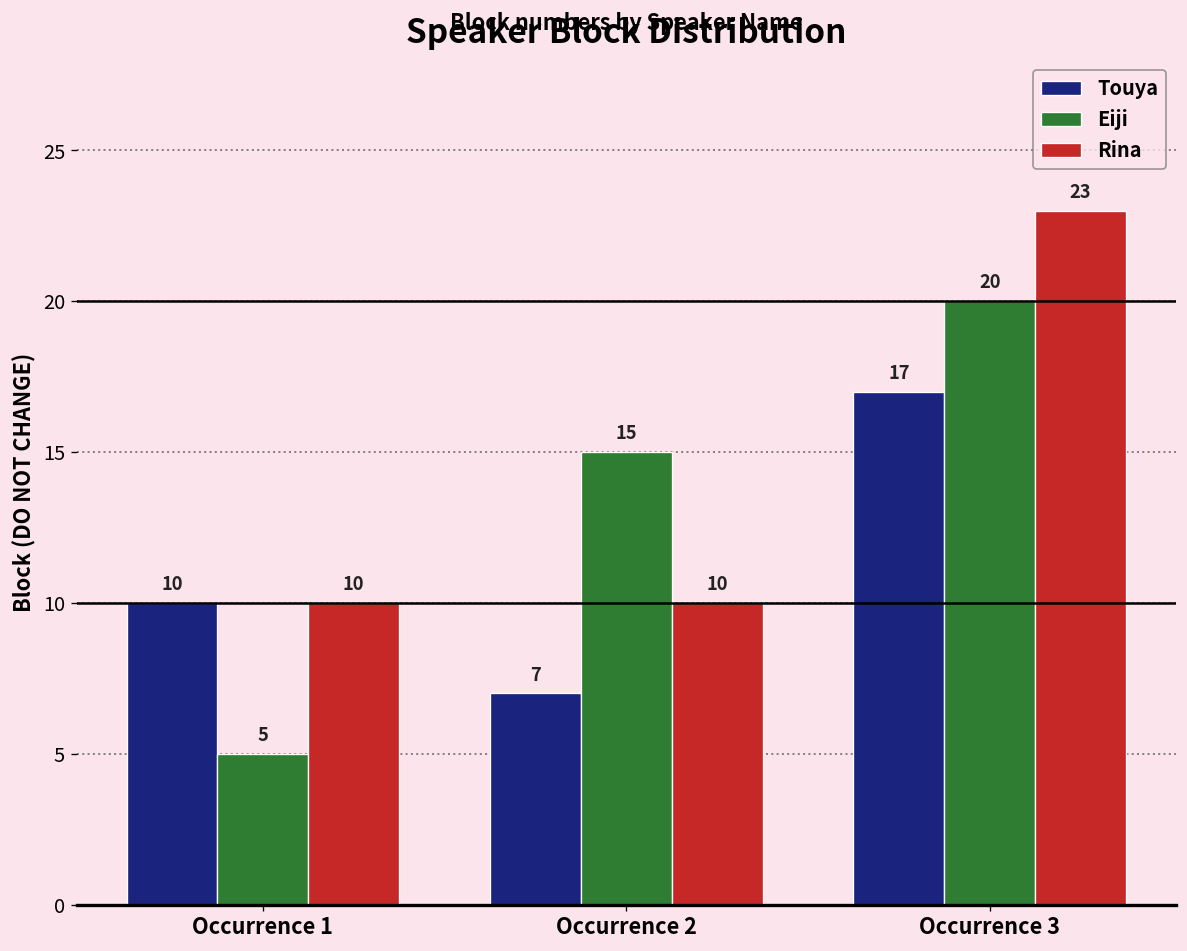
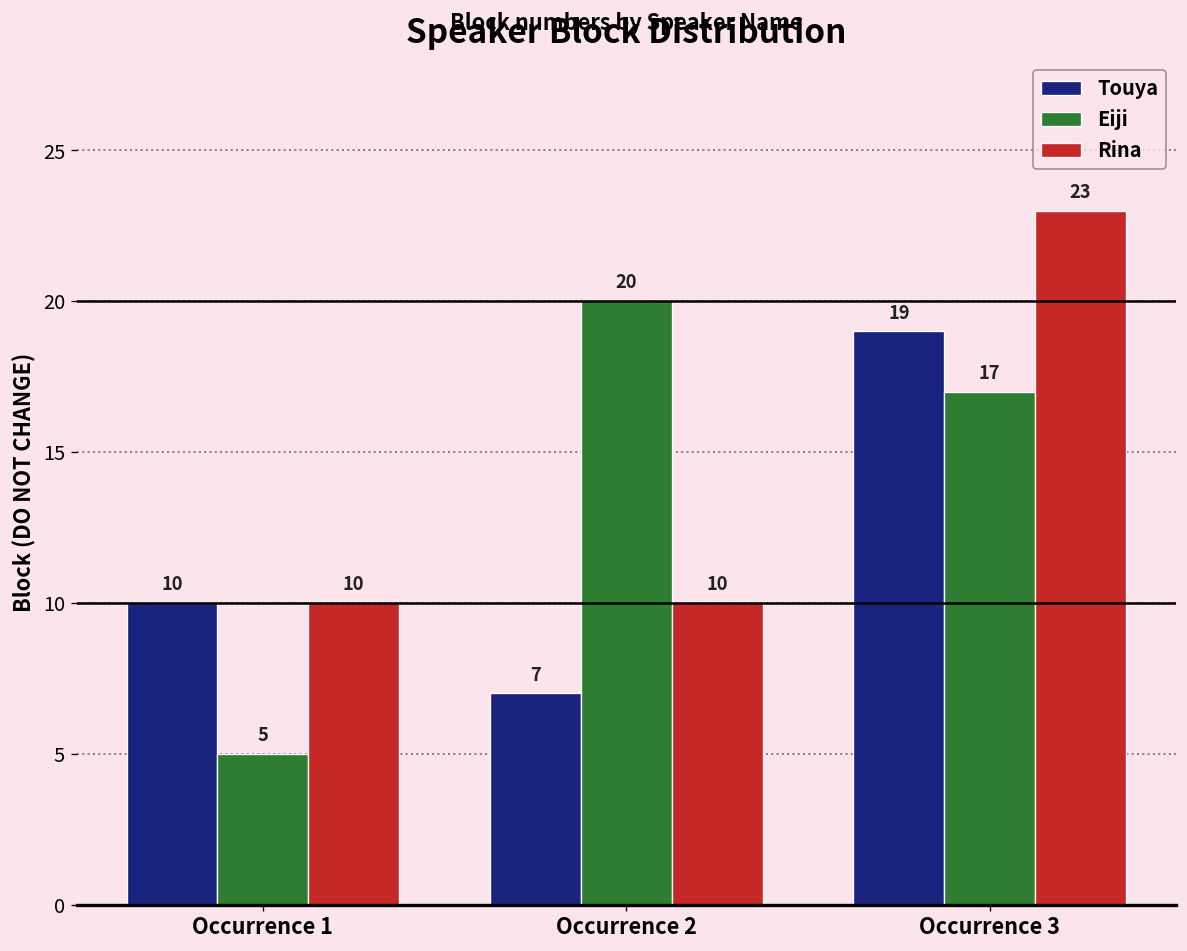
Eiji, Occurrence 2: 15 -> 20
Touya, Occurrence 3: 17 -> 19
Eiji, Occurrence 3: 20 -> 17
